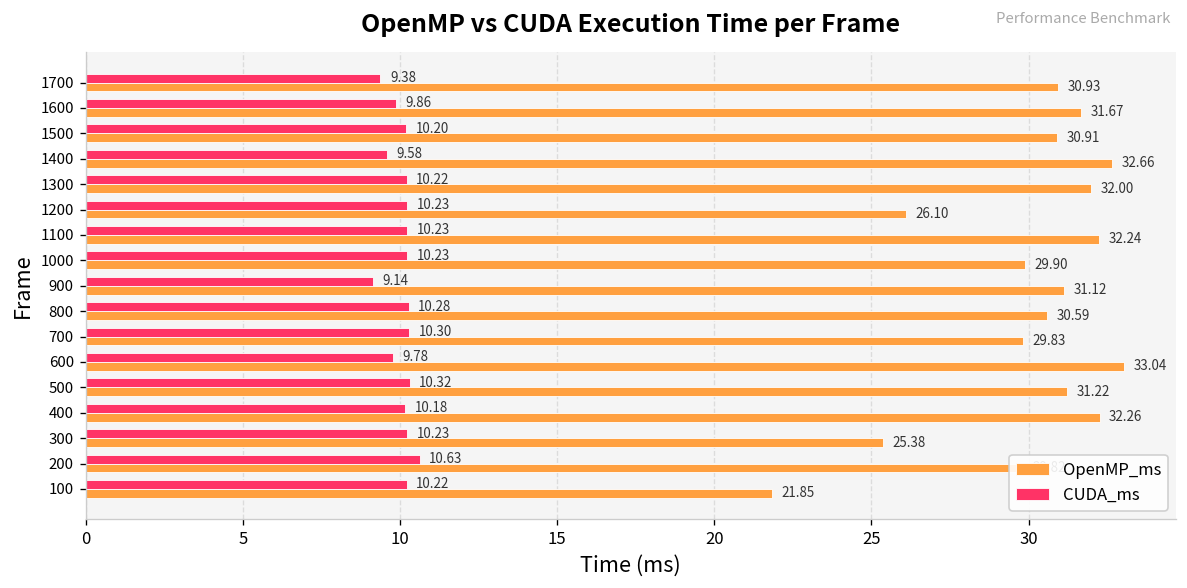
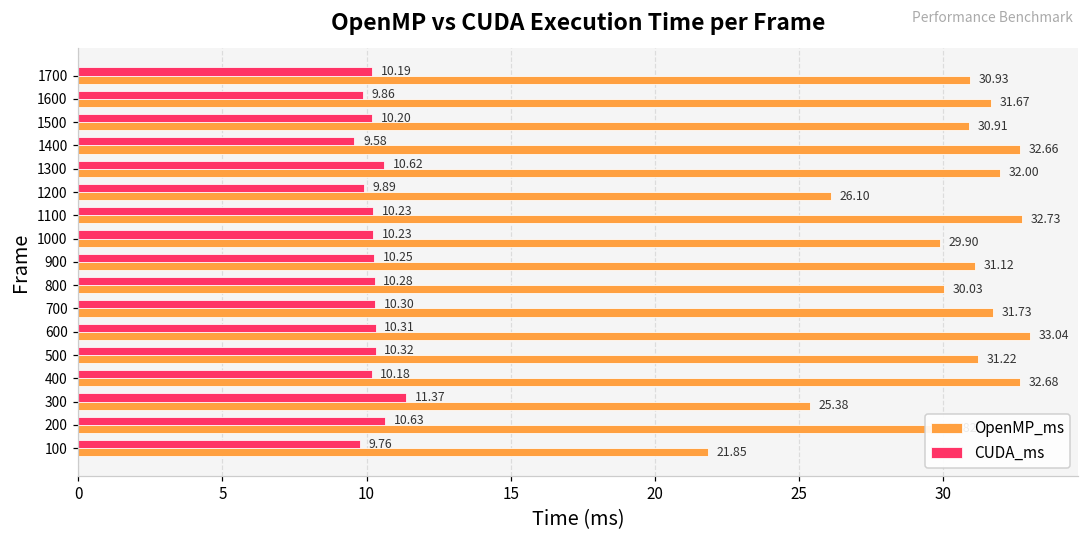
CUDA_ms, 1700: 9.38 -> 10.19
CUDA_ms, 1300: 10.22 -> 10.62
CUDA_ms, 1200: 10.23 -> 9.89
OpenMP_ms, 1100: 32.24 -> 32.73
CUDA_ms, 900: 9.14 -> 10.25
OpenMP_ms, 800: 30.59 -> 30.03
OpenMP_ms, 700: 29.83 -> 31.73
CUDA_ms, 600: 9.78 -> 10.31
OpenMP_ms, 400: 32.26 -> 32.68
CUDA_ms, 300: 10.23 -> 11.37
CUDA_ms, 100: 10.22 -> 9.76
